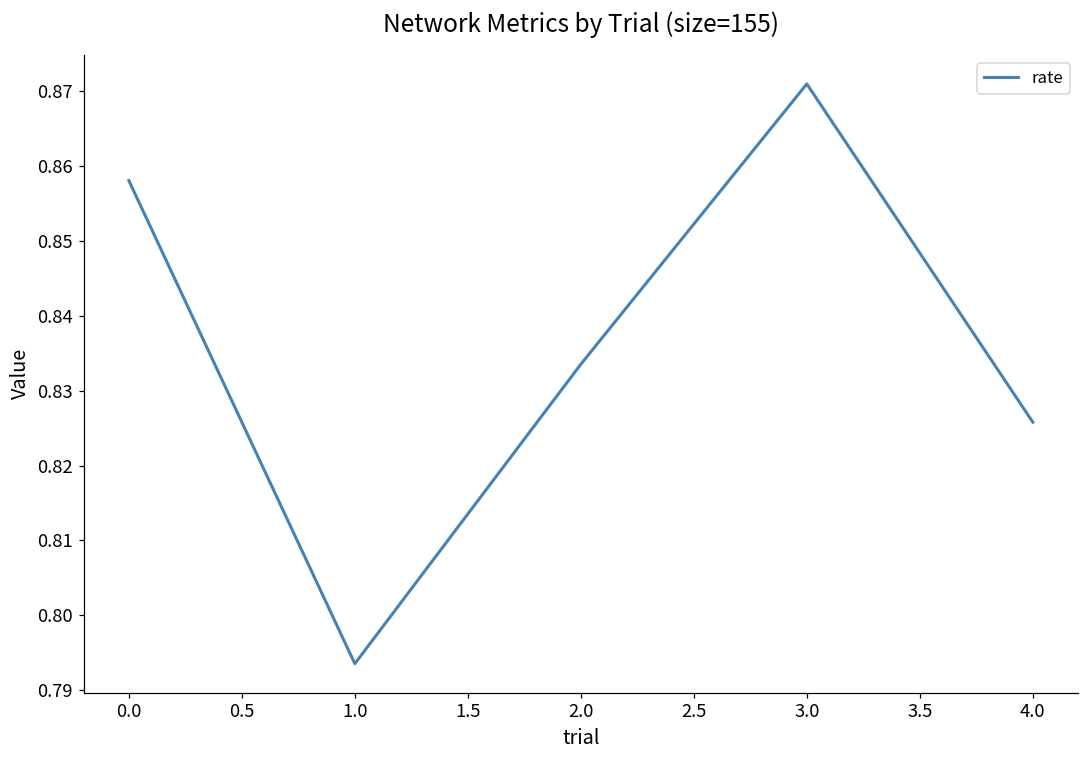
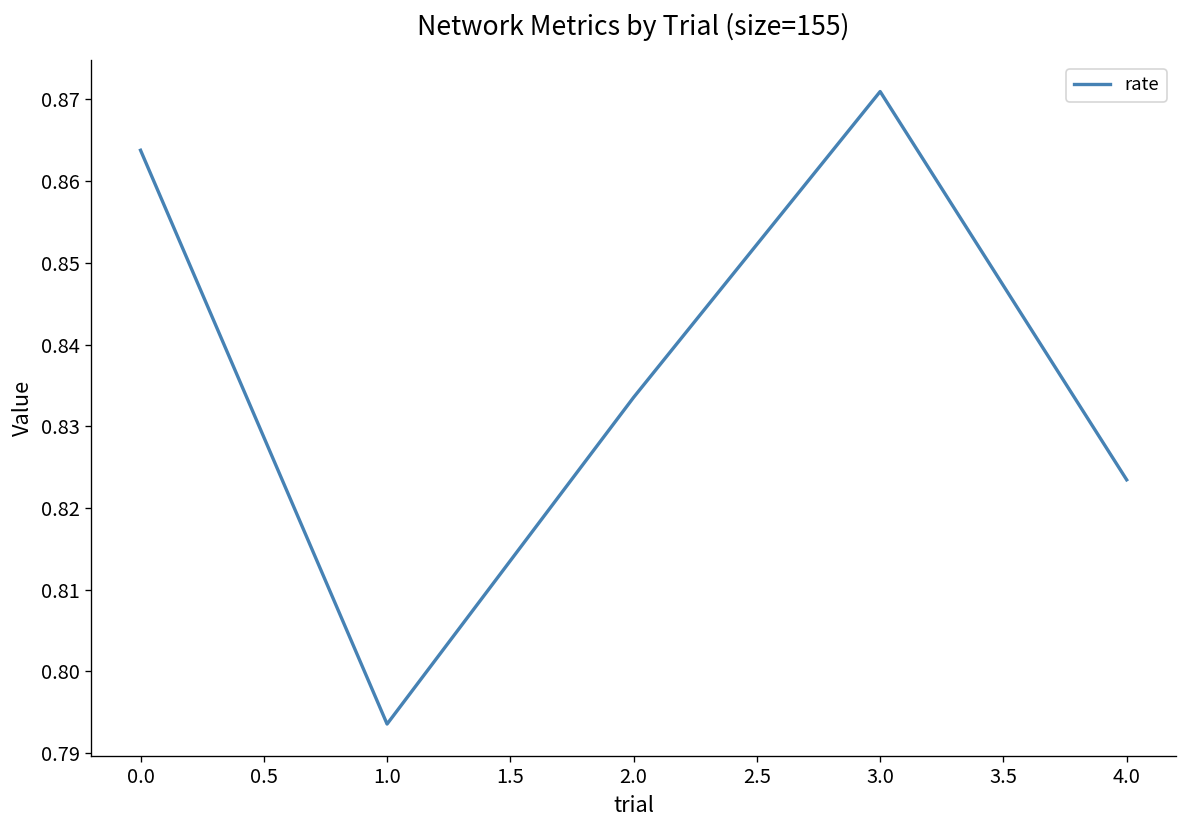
0.0: 0.858 -> 0.864
4.0: 0.826 -> 0.823
